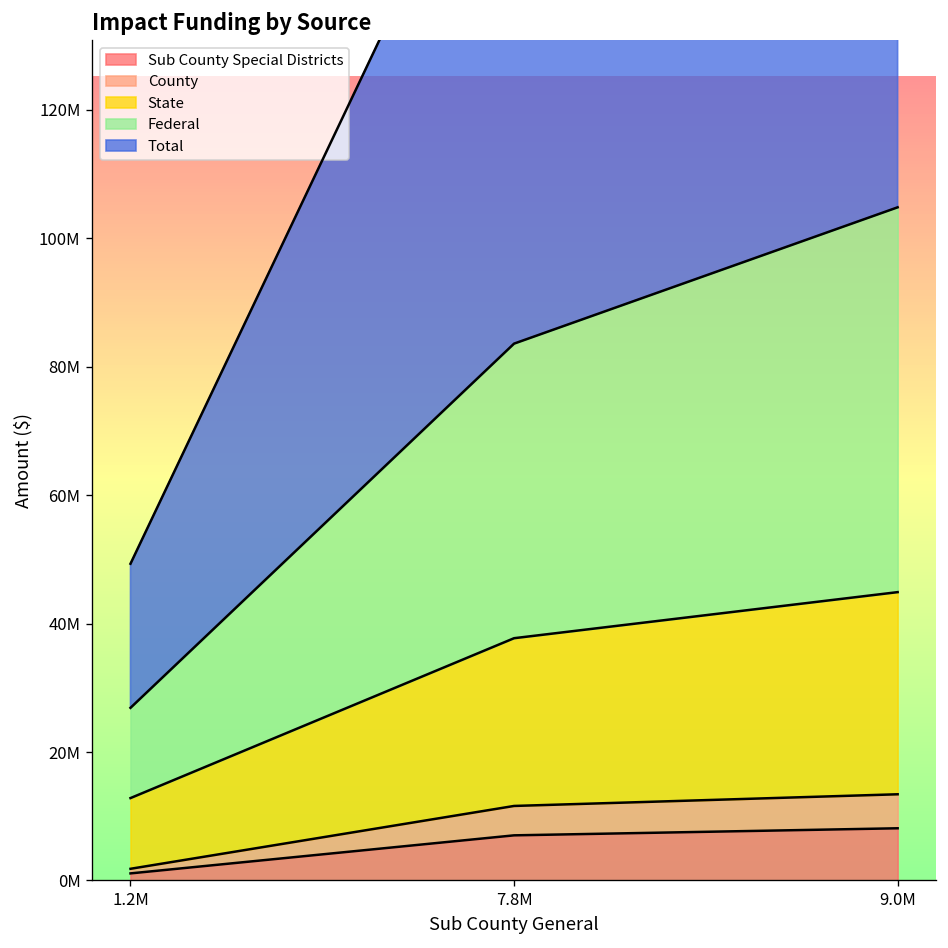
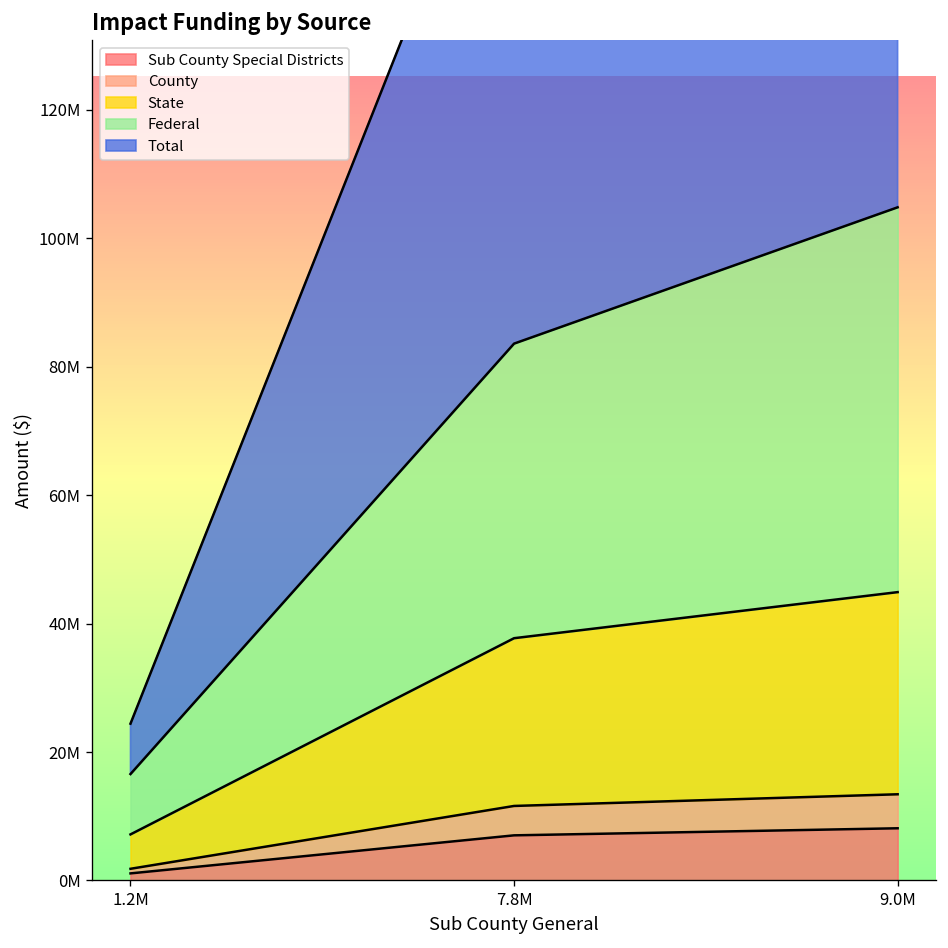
State, 1.2M: 11000000 -> 5000000
Federal, 1.2M: 14000000 -> 9000000
Total, 1.2M: 22000000 -> 8000000
